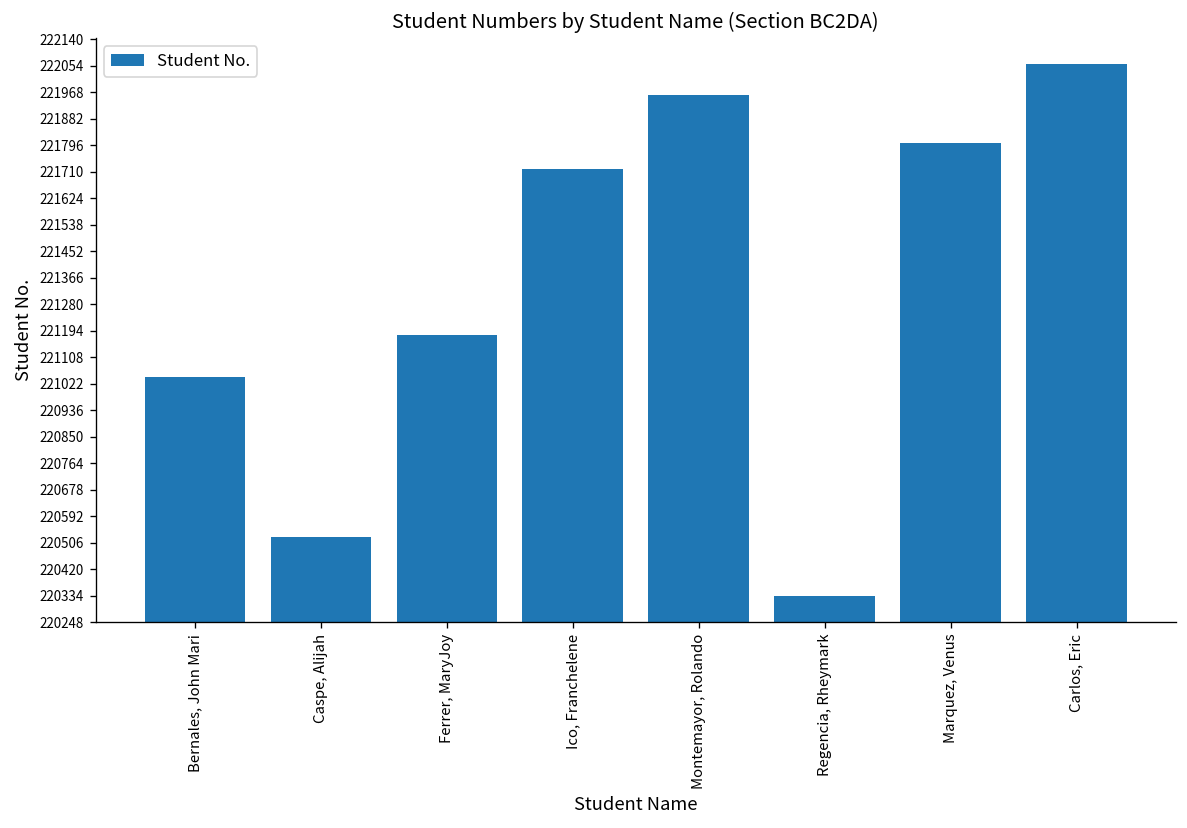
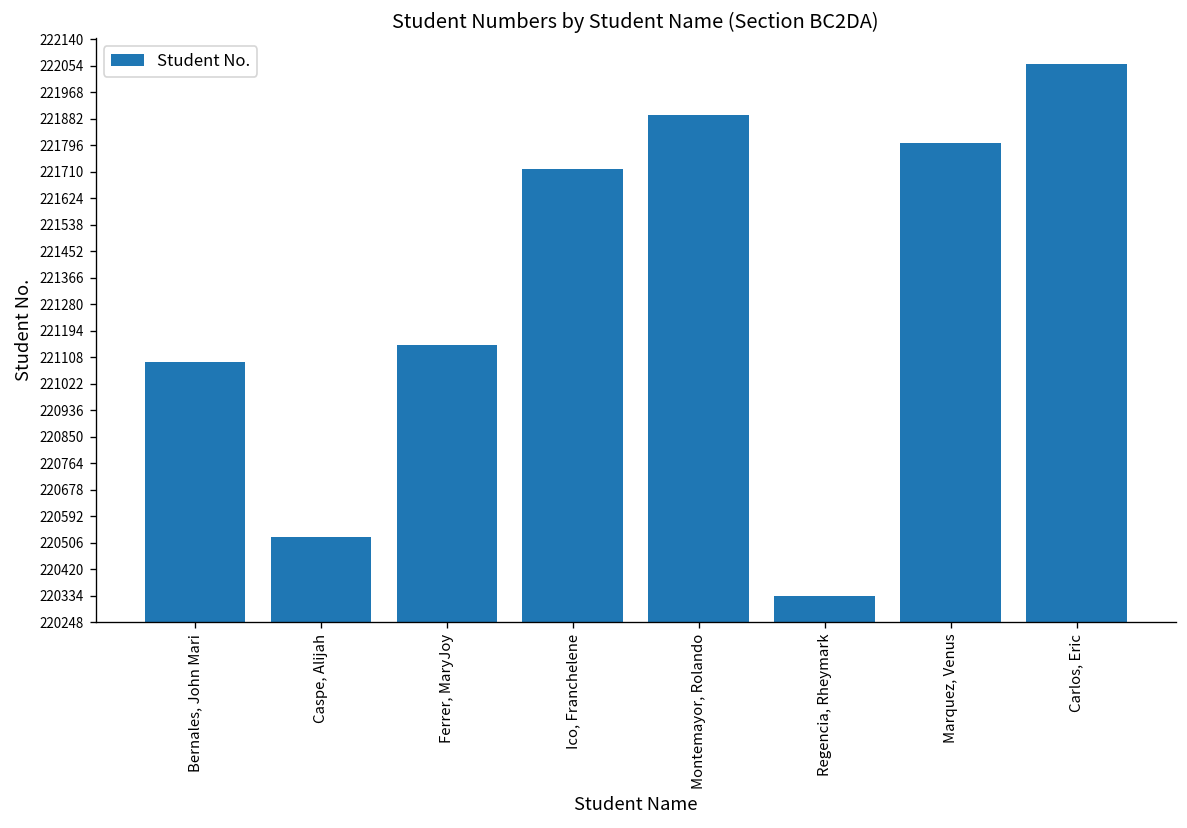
Bernales, John Mari: 221040 -> 221090
Ferrer, MaryJoy: 221180 -> 221150
Montemayor, Rolando: 221960 -> 221890
